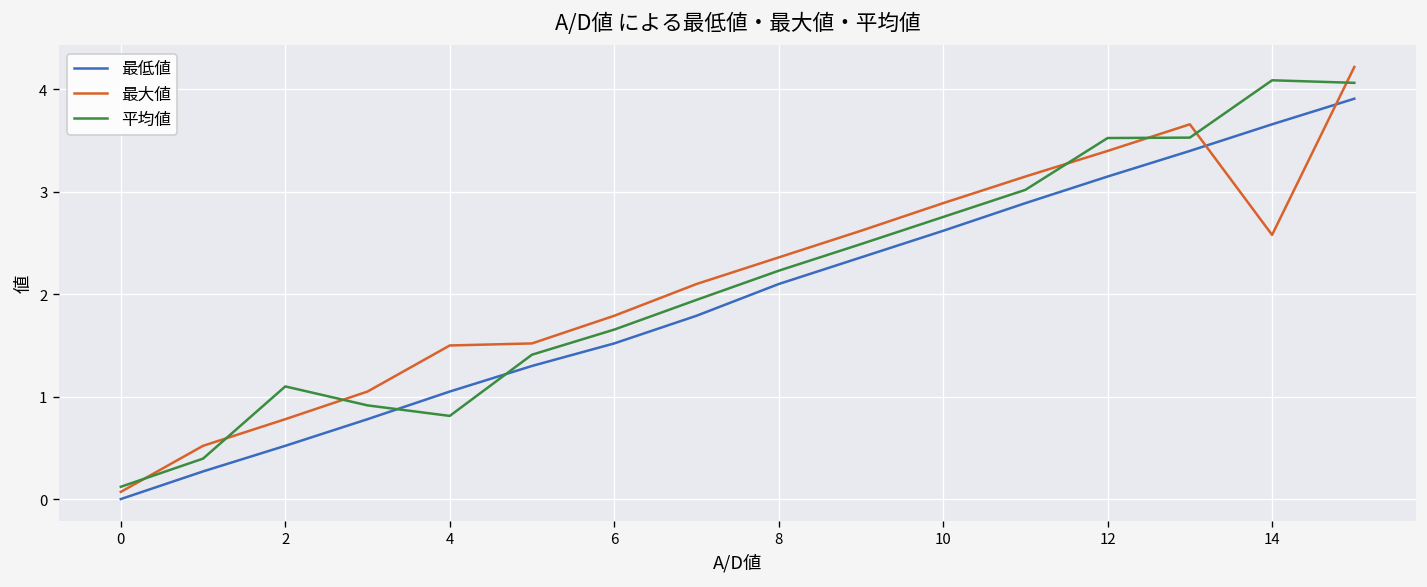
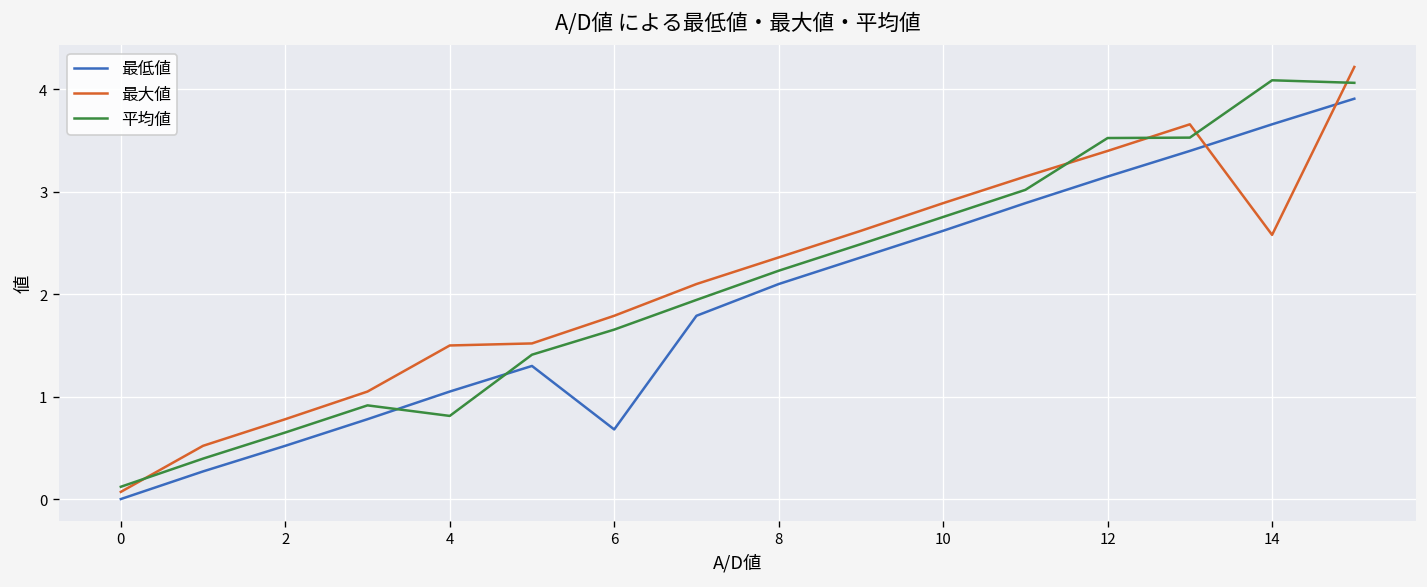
平均値, 2: 1.1 -> 0.7
最低値, 6: 1.5 -> 0.7
